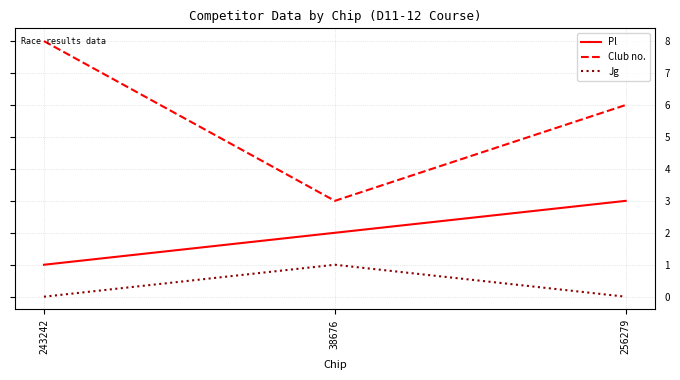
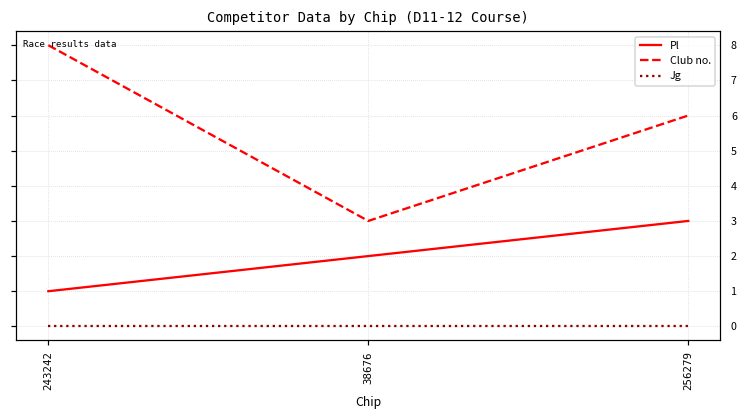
Jg, 38676: 1 -> 0
